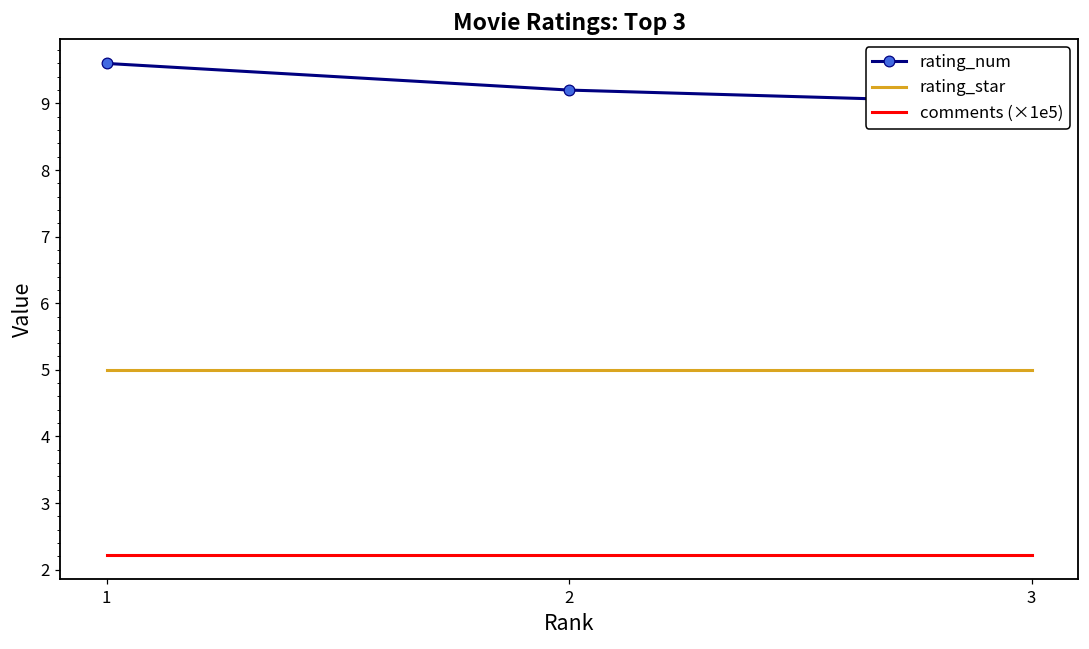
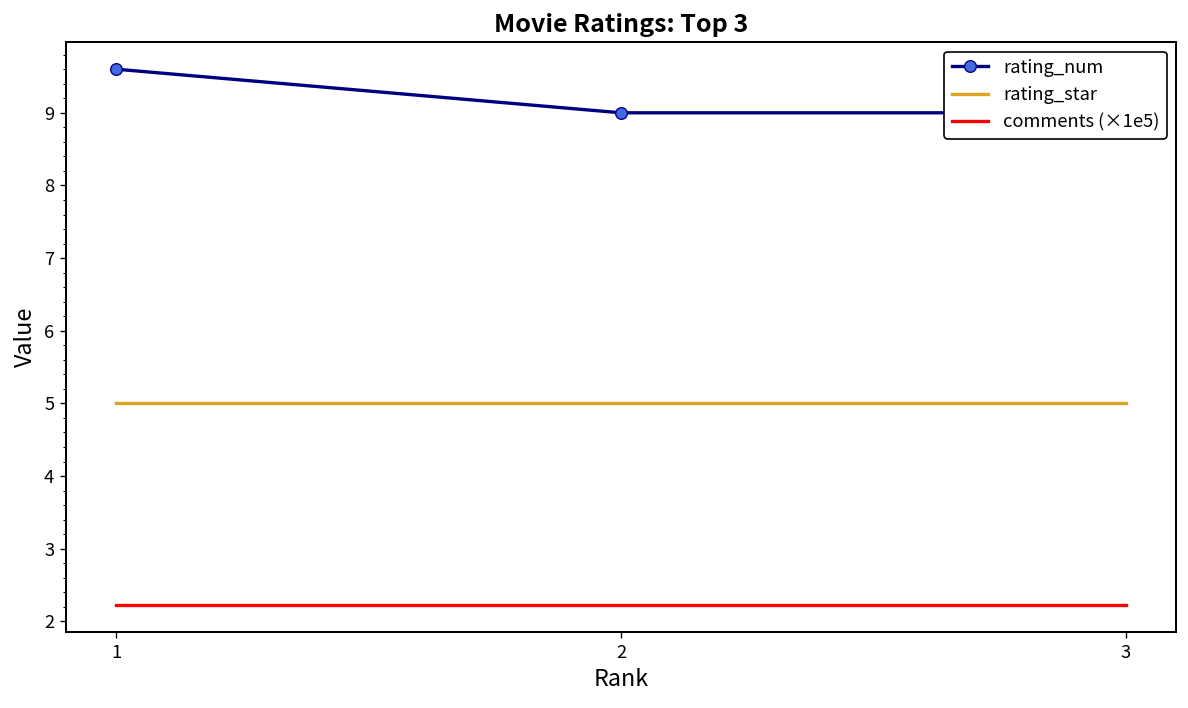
rating_num, 2: 9.2 -> 9.0
